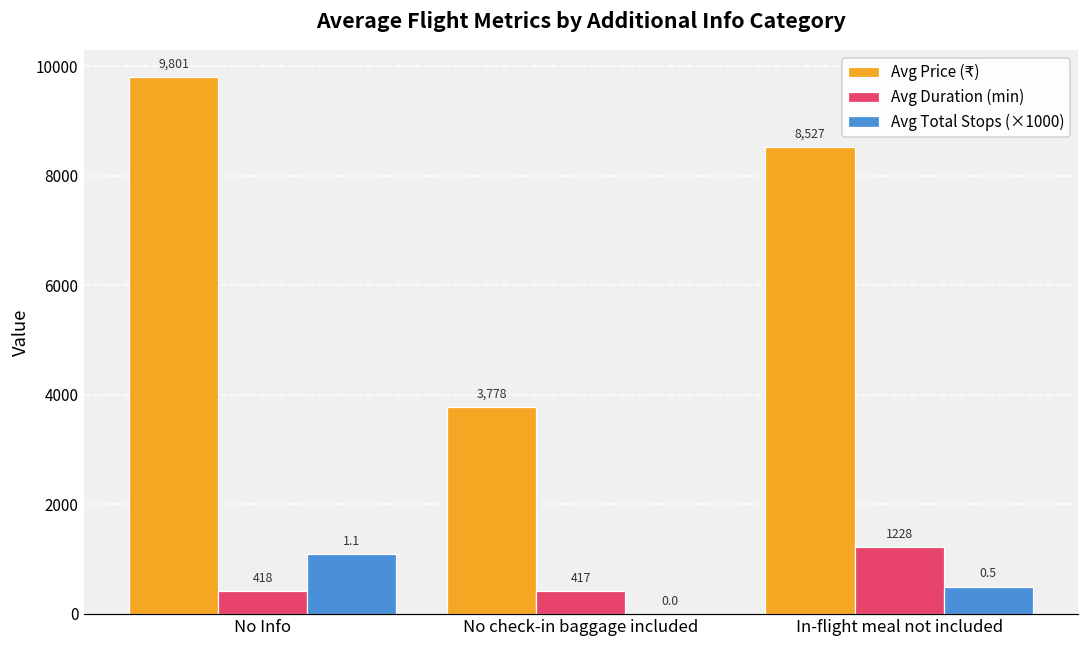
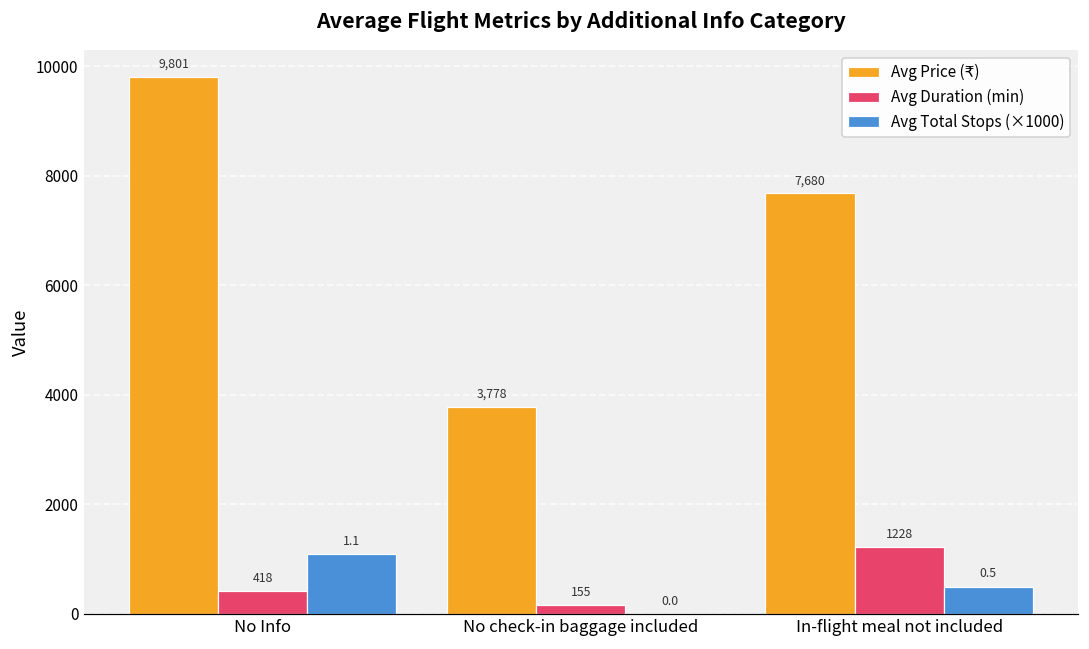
Avg Duration (min), No check-in baggage included: 417 -> 155
Avg Price (₹), In-flight meal not included: 8,527 -> 7,680
